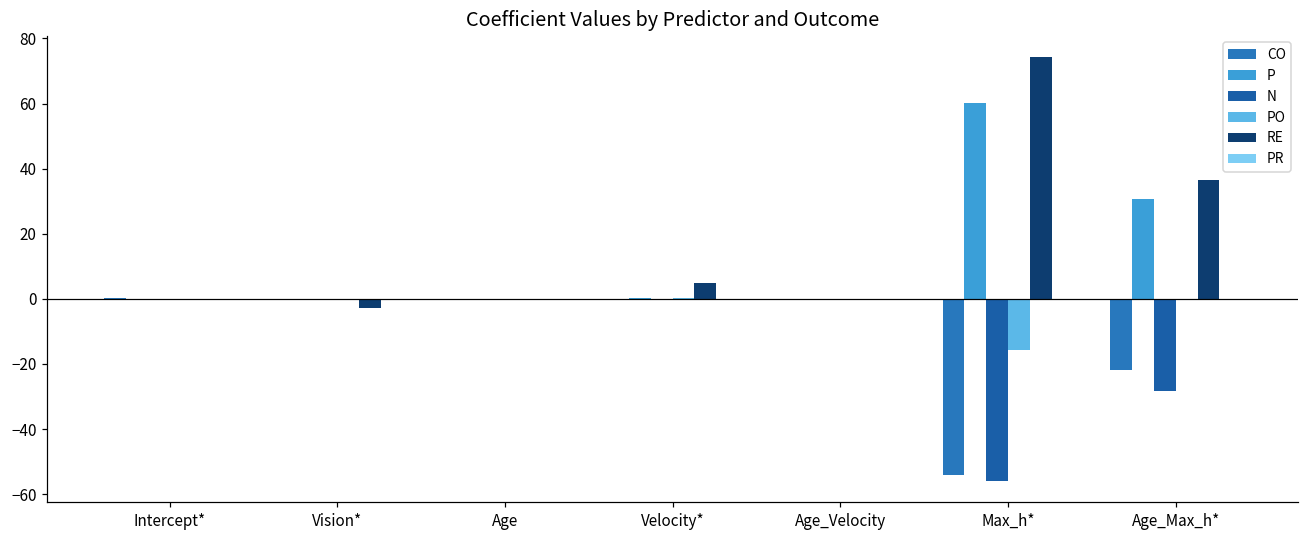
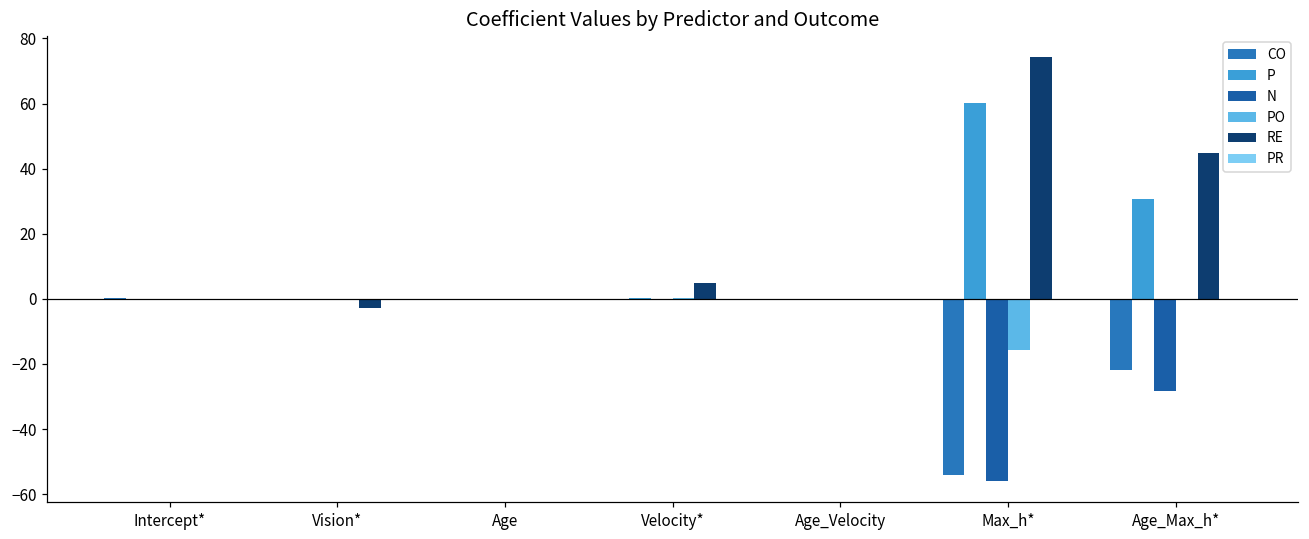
RE, Age_Max_h*: 37 -> 45
